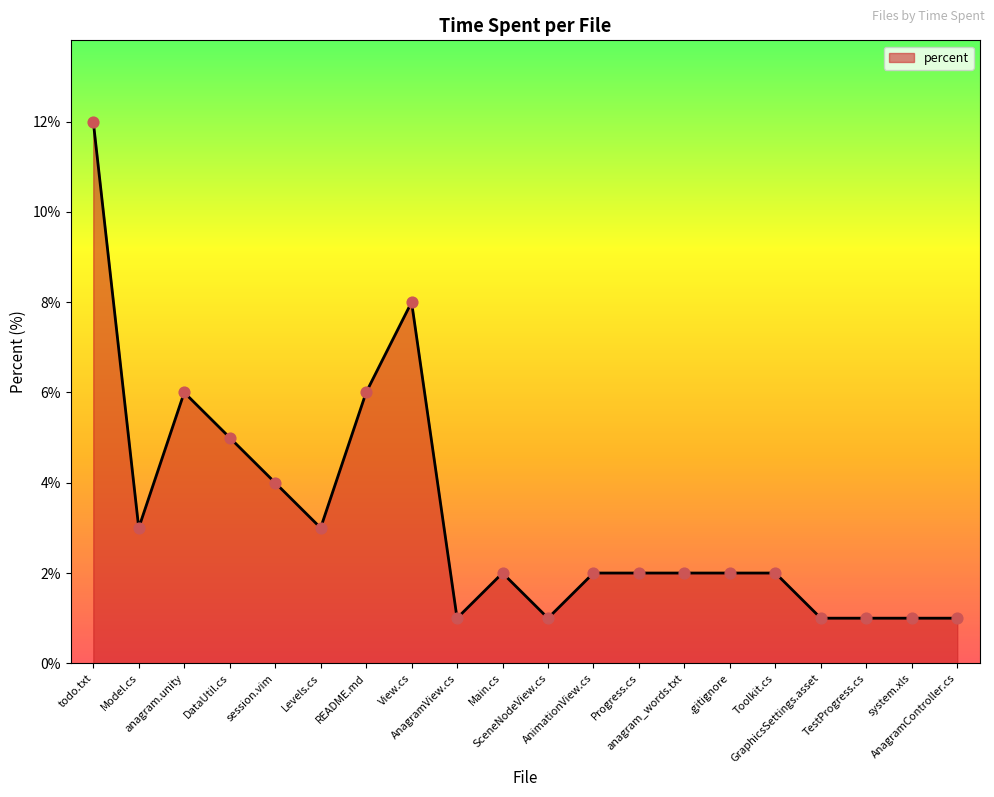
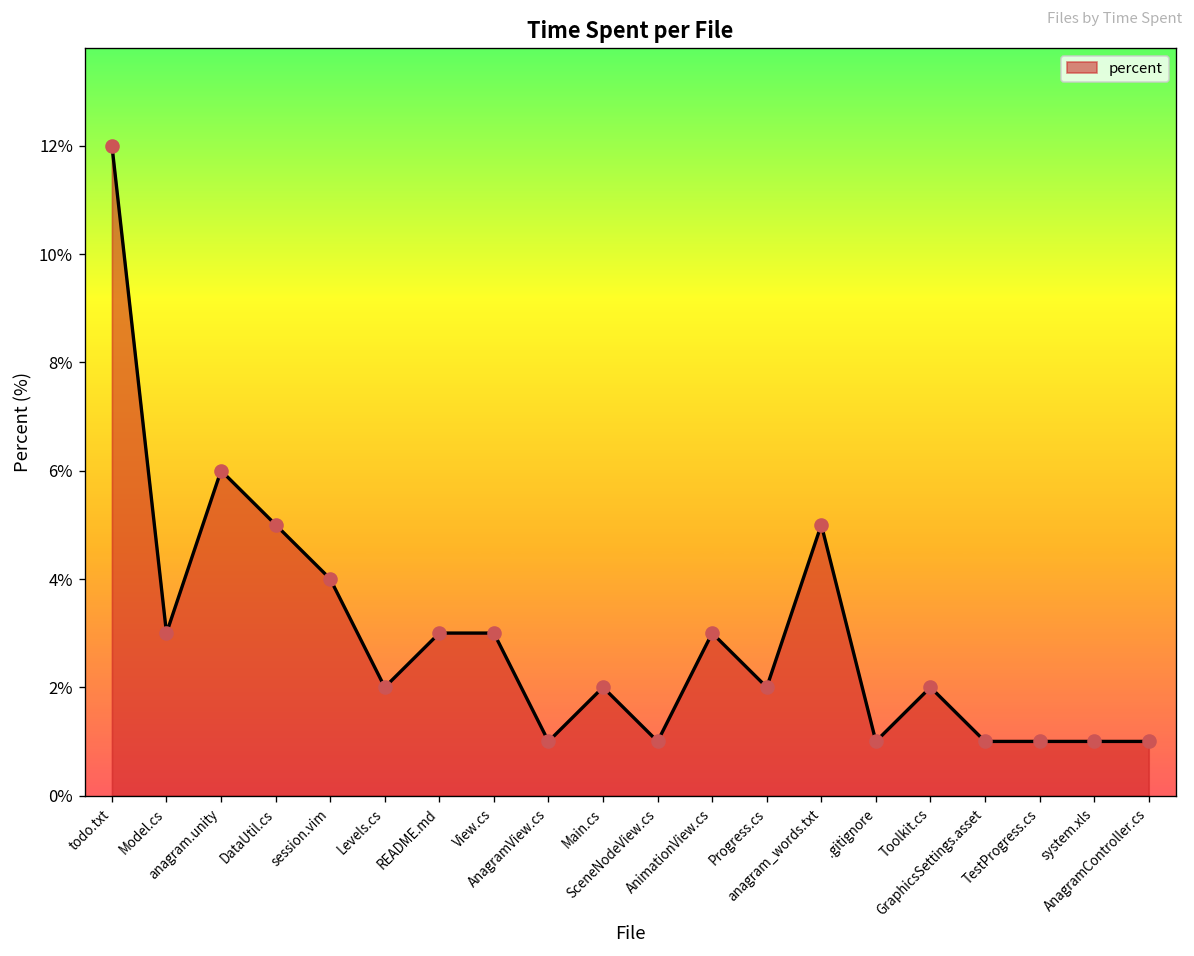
Levels.cs: 3% -> 2%
README.md: 6% -> 3%
View.cs: 8% -> 3%
AnimationView.cs: 2% -> 3%
anagram_words.txt: 2% -> 5%
.gitignore: 2% -> 1%
